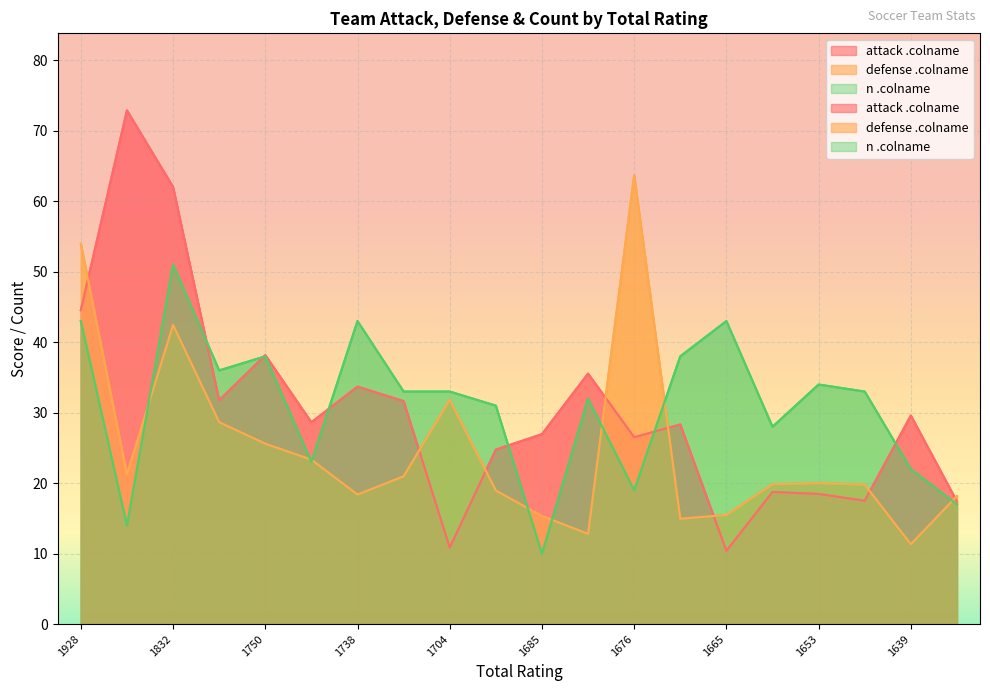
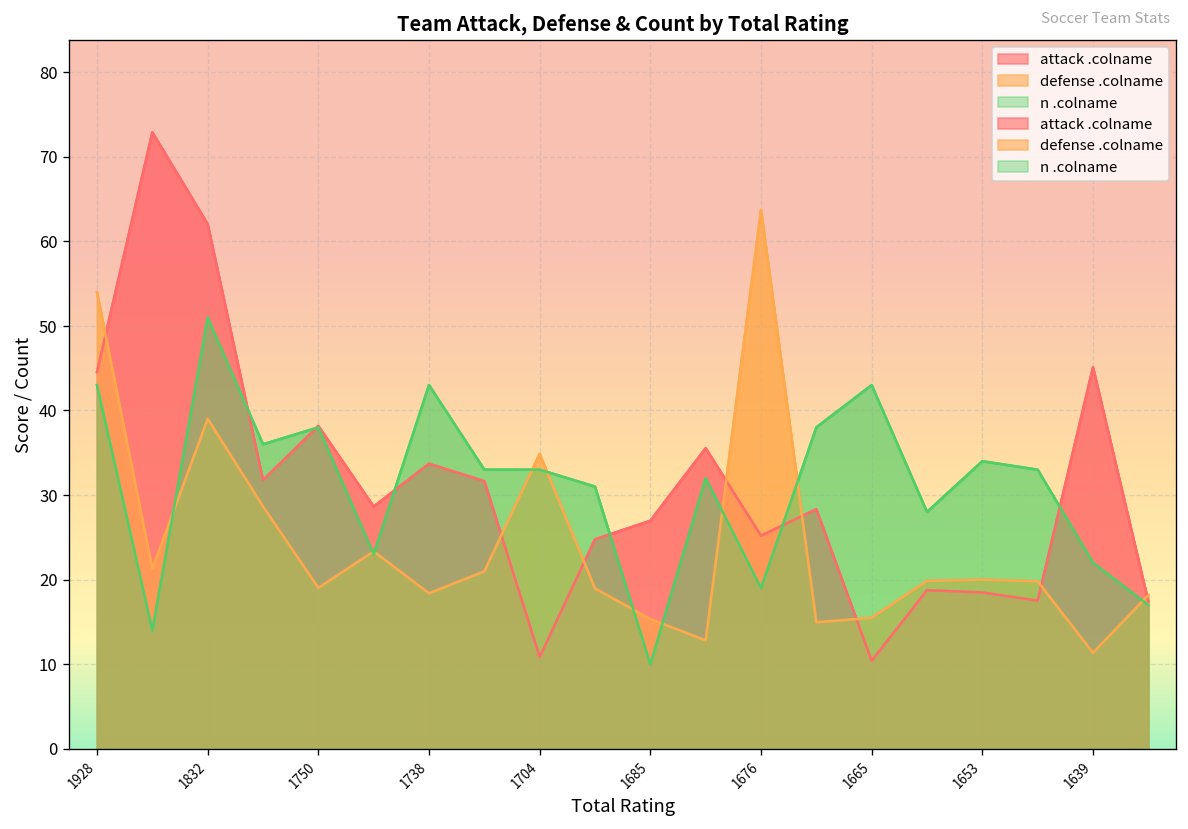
defense .colname, 1832: 42 -> 39
defense .colname, 1750: 26 -> 19
defense .colname, 1704: 32 -> 35
attack .colname, 1676: 27 -> 25
attack .colname, 1639: 30 -> 45
